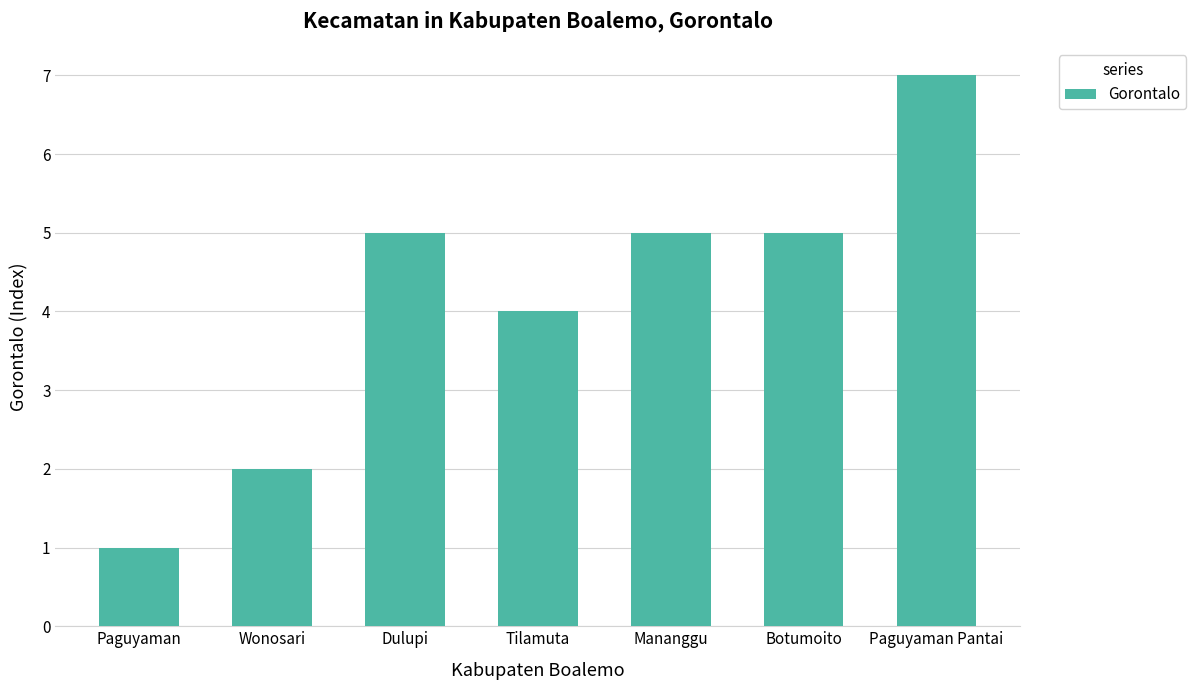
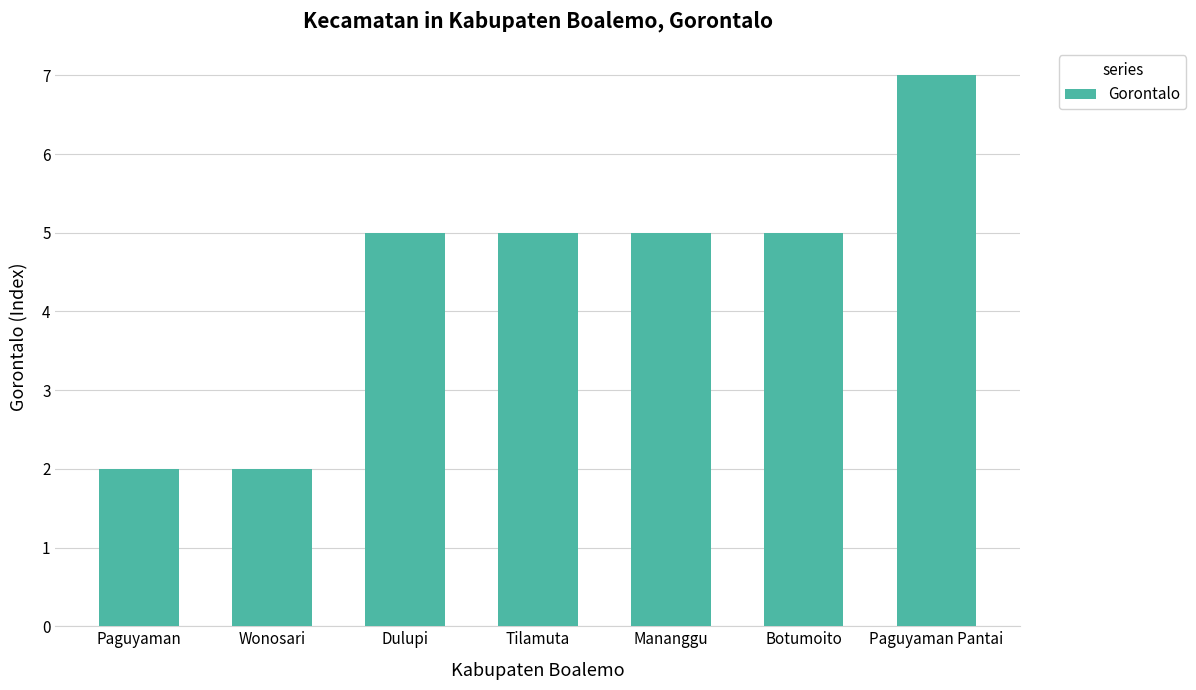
Paguyaman: 1 -> 2
Tilamuta: 4 -> 5
